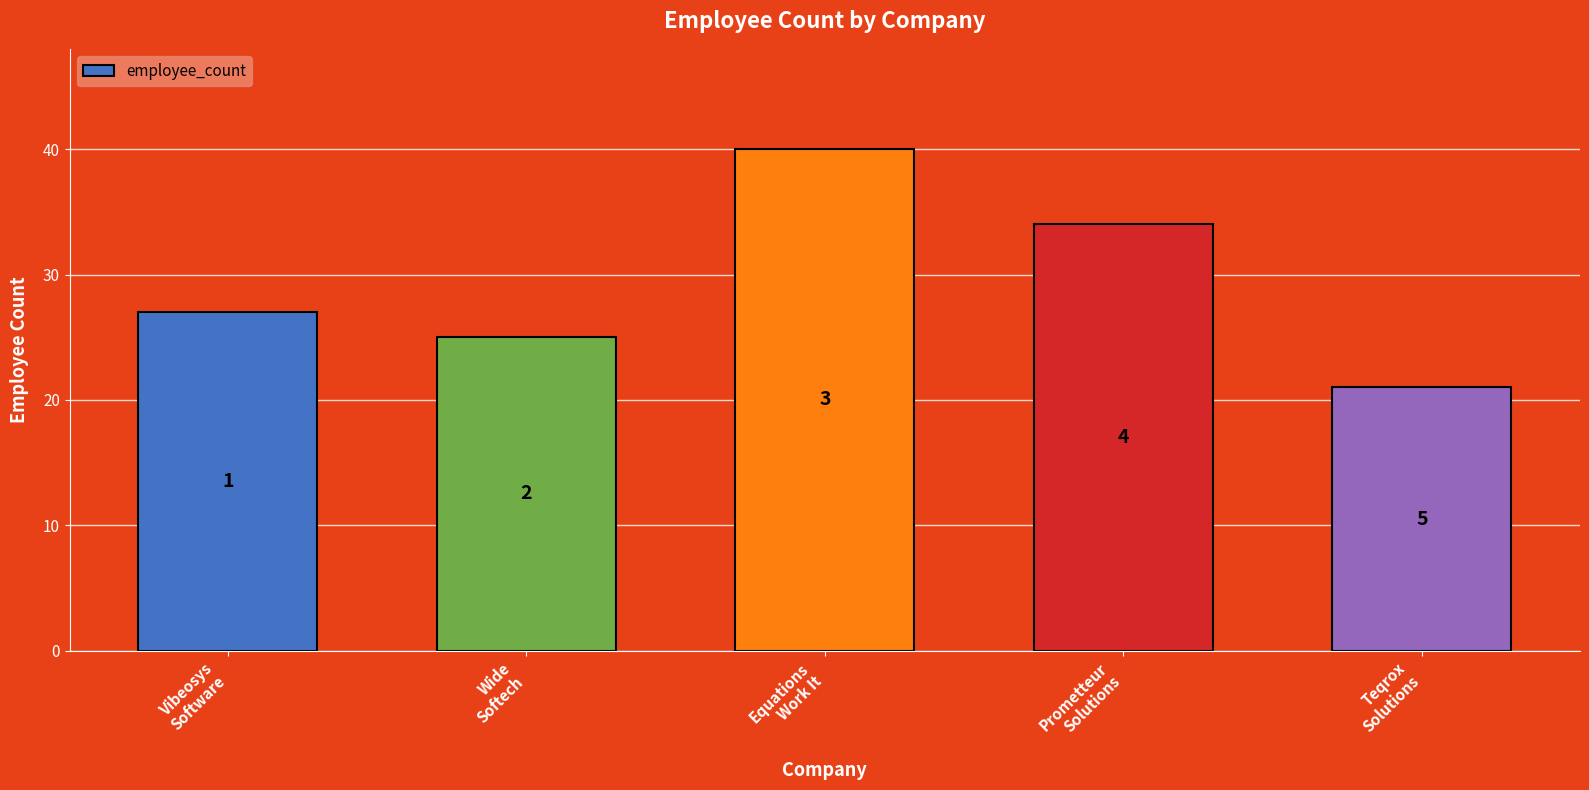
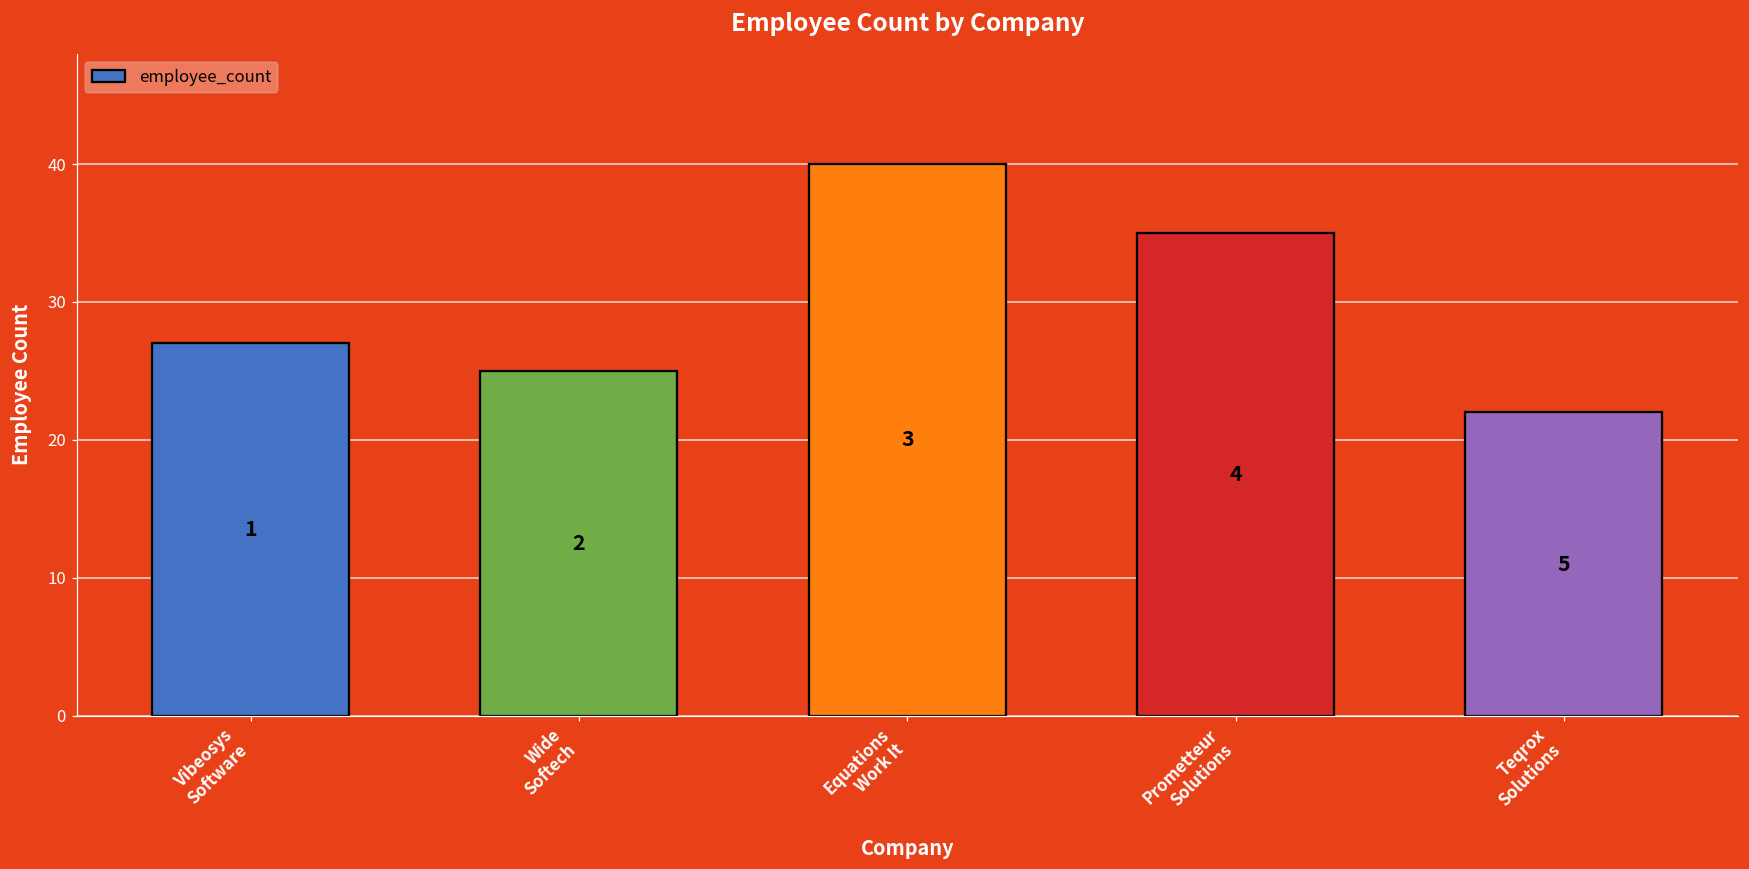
Prometteur Solutions: 34 -> 35
Teqrox Solutions: 21 -> 22
